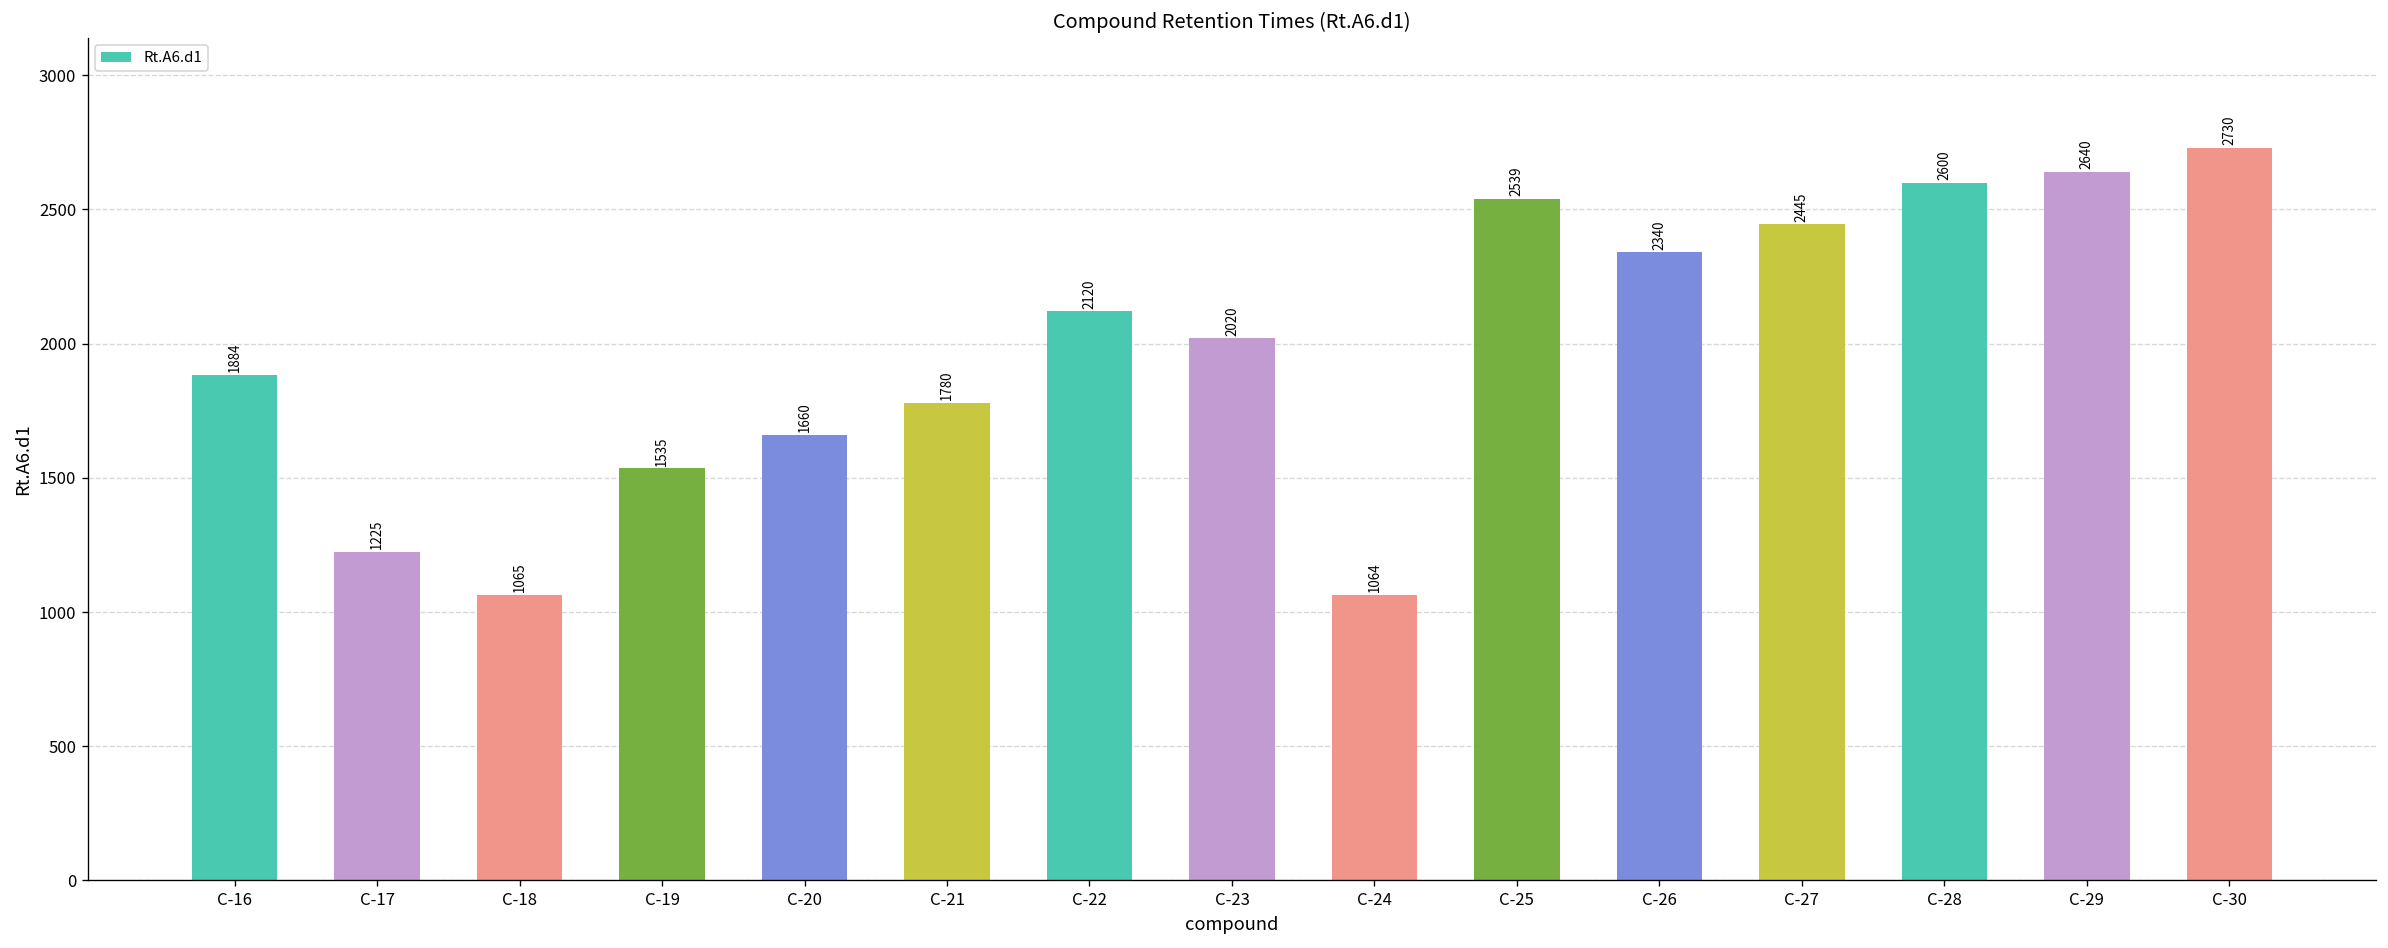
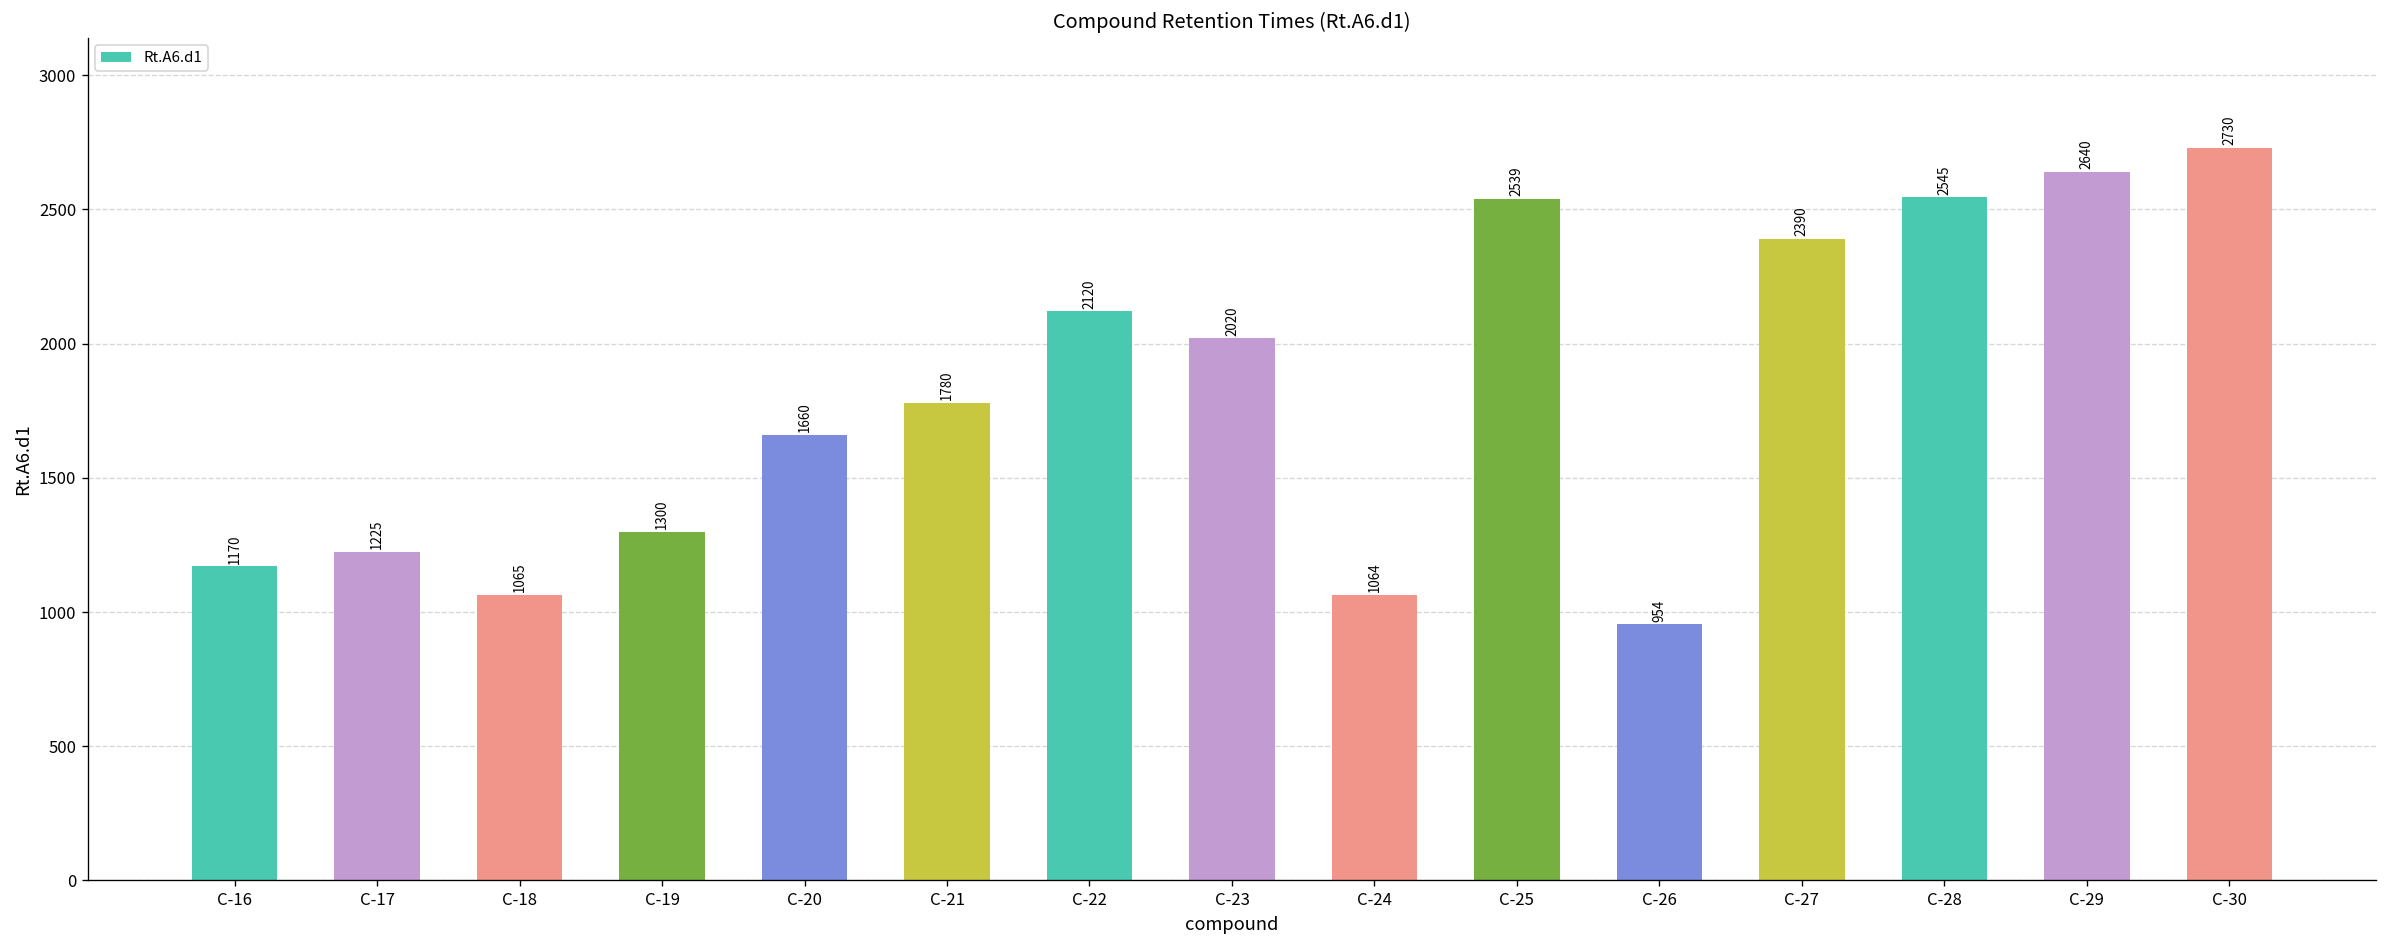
C-16: 1884 -> 1170
C-19: 1535 -> 1300
C-26: 2340 -> 954
C-27: 2445 -> 2390
C-28: 2600 -> 2545
